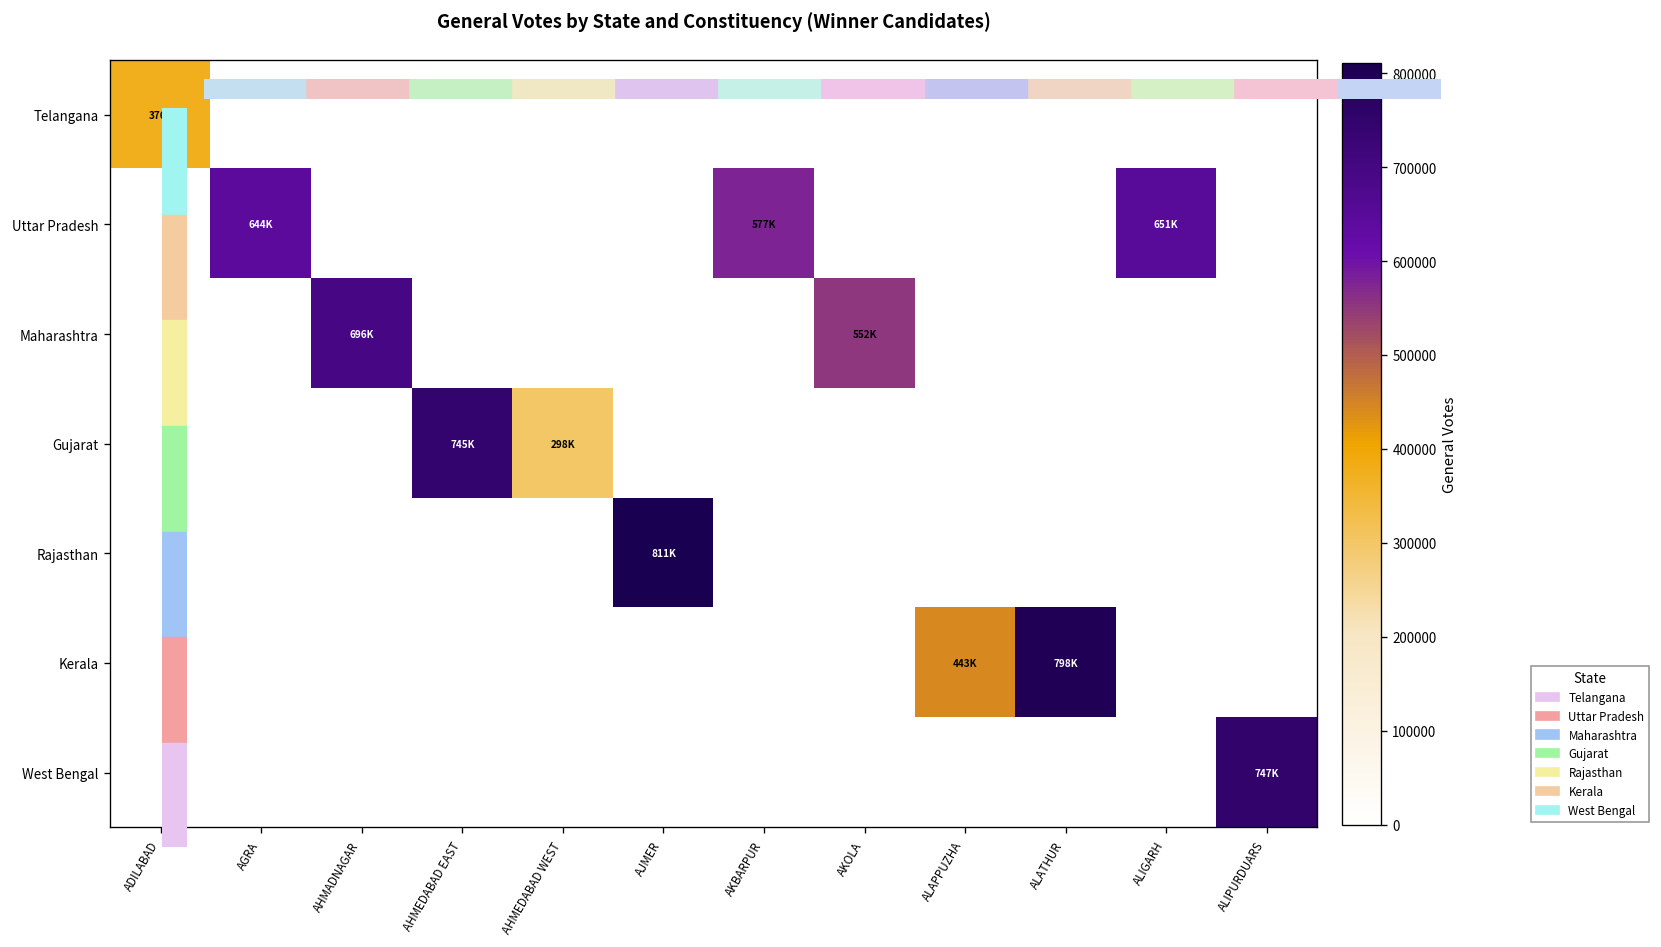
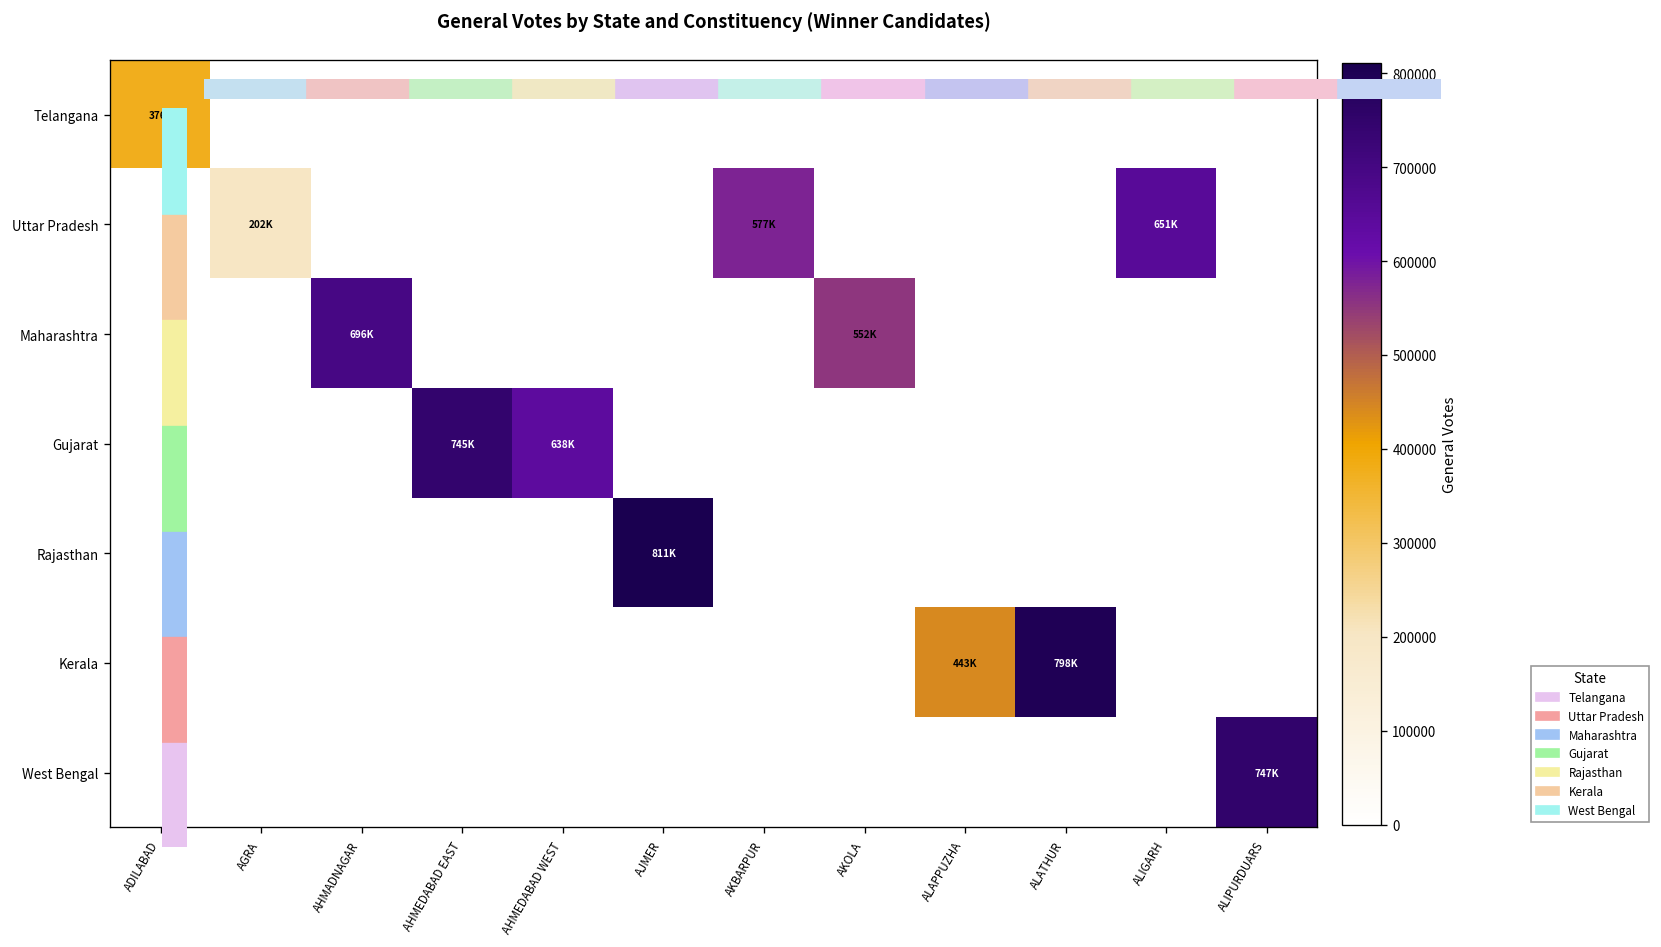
Uttar Pradesh, AGRA: 644K -> 202K
Gujarat, AHMEDABAD WEST: 298K -> 638K
